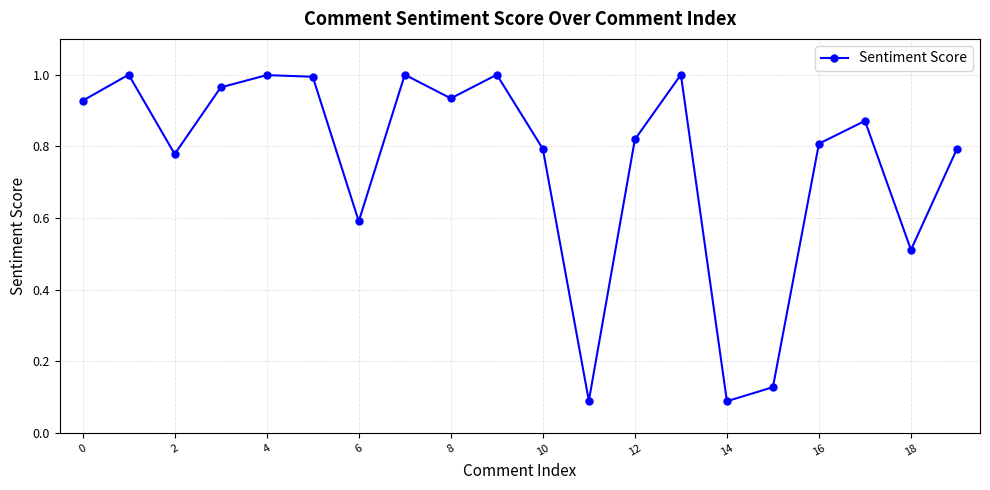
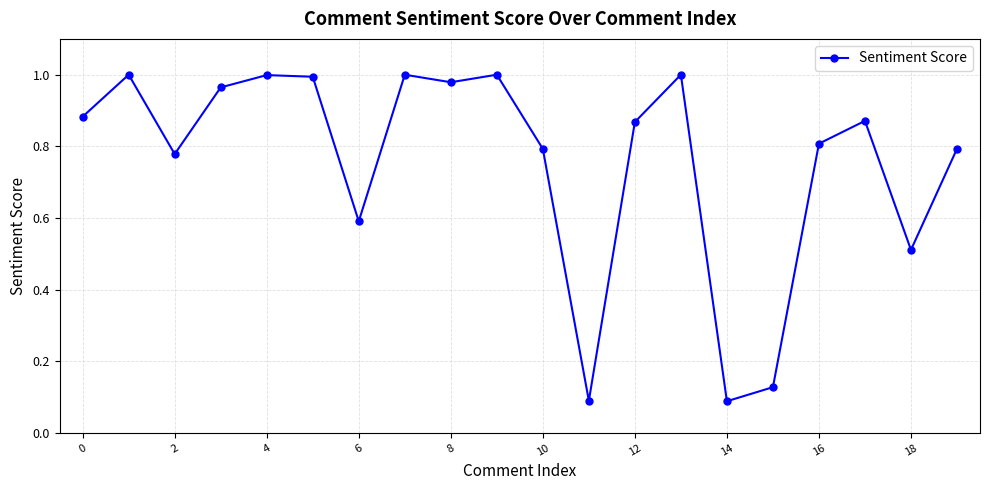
0: 0.93 -> 0.88
8: 0.93 -> 0.98
12: 0.82 -> 0.87
